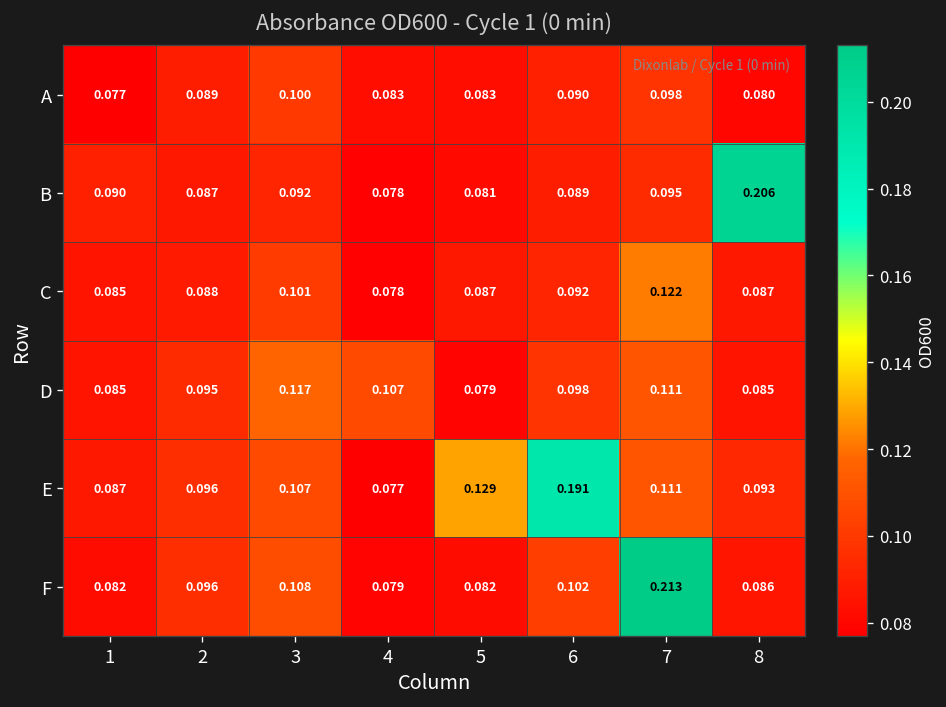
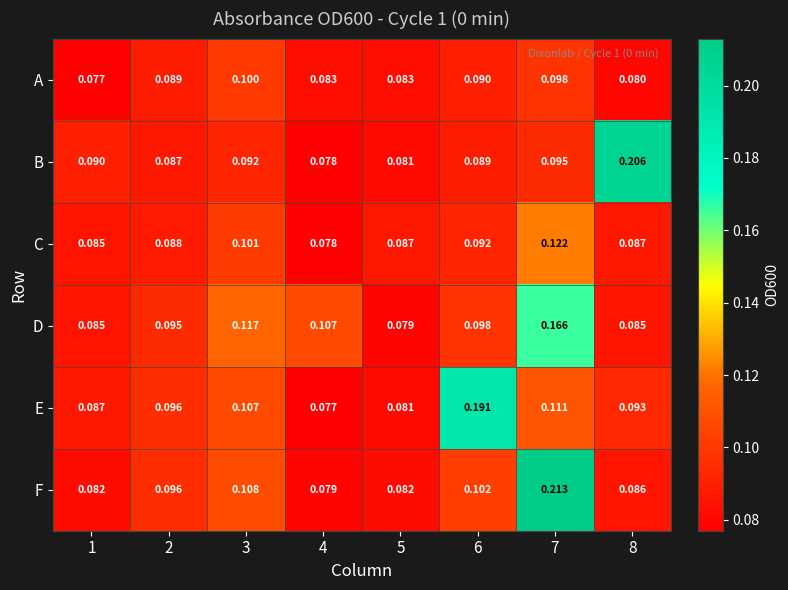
D, 7: 0.111 -> 0.166
E, 5: 0.129 -> 0.081
